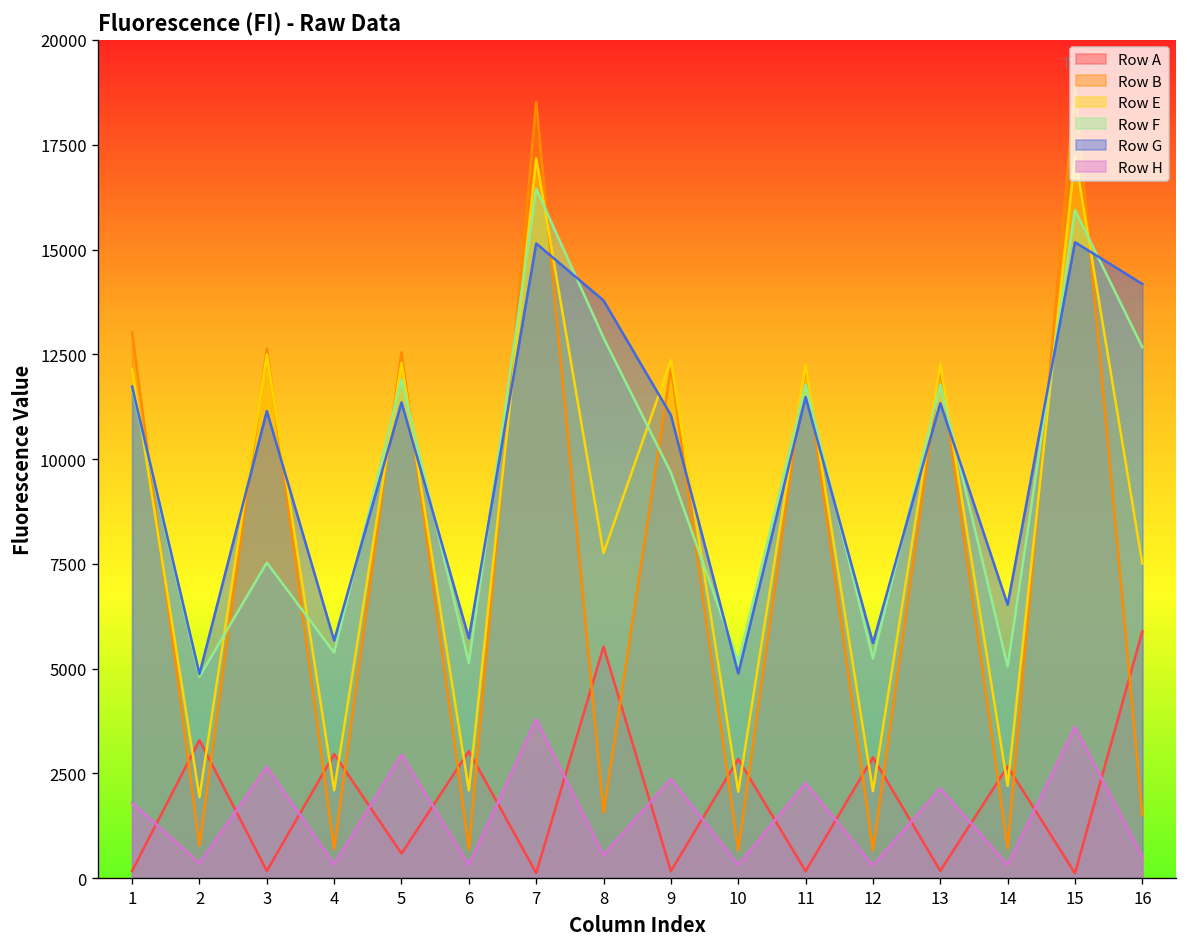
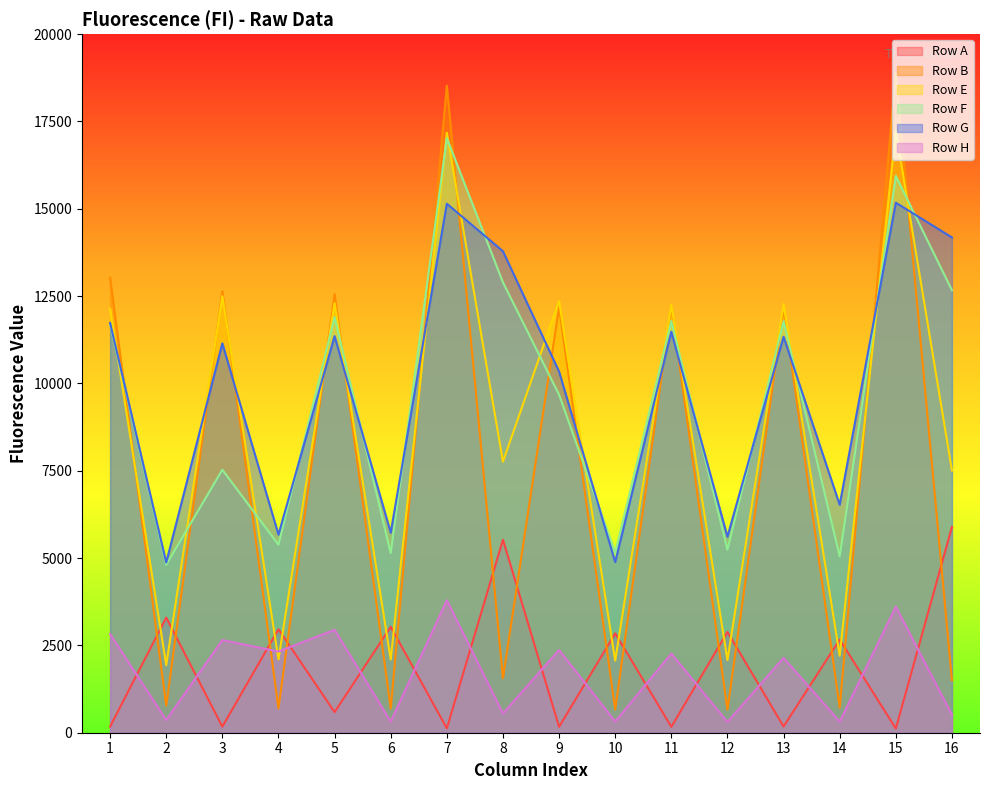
Row H, 1: 1800 -> 2800
Row H, 4: 300 -> 2300
Row F, 7: 16500 -> 17000
Row G, 9: 11100 -> 10300
